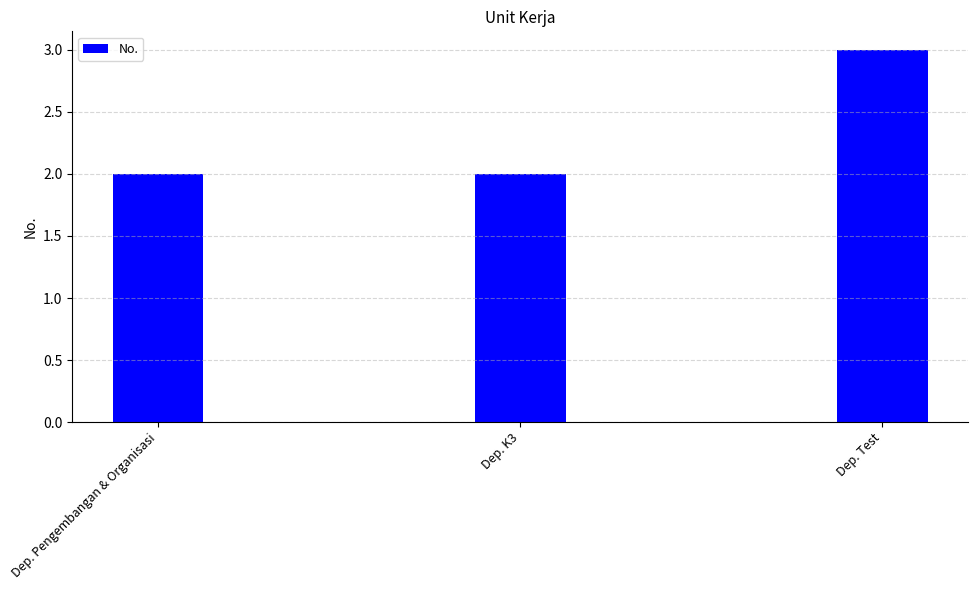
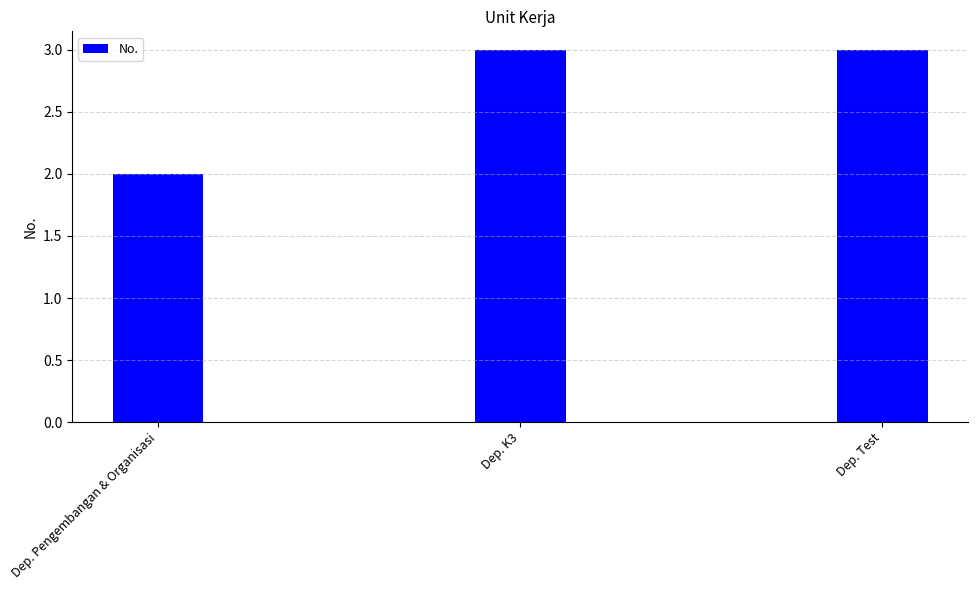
Dep. K3: 2 -> 3
